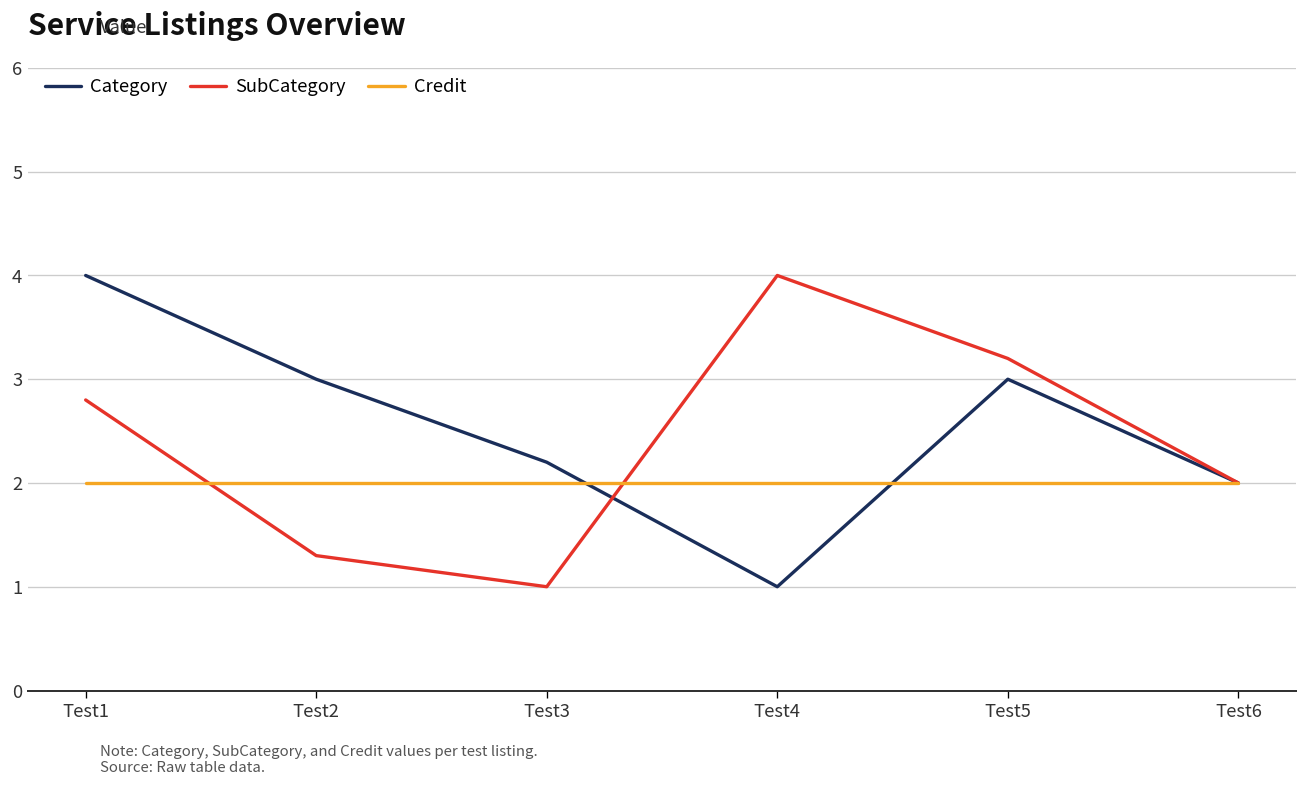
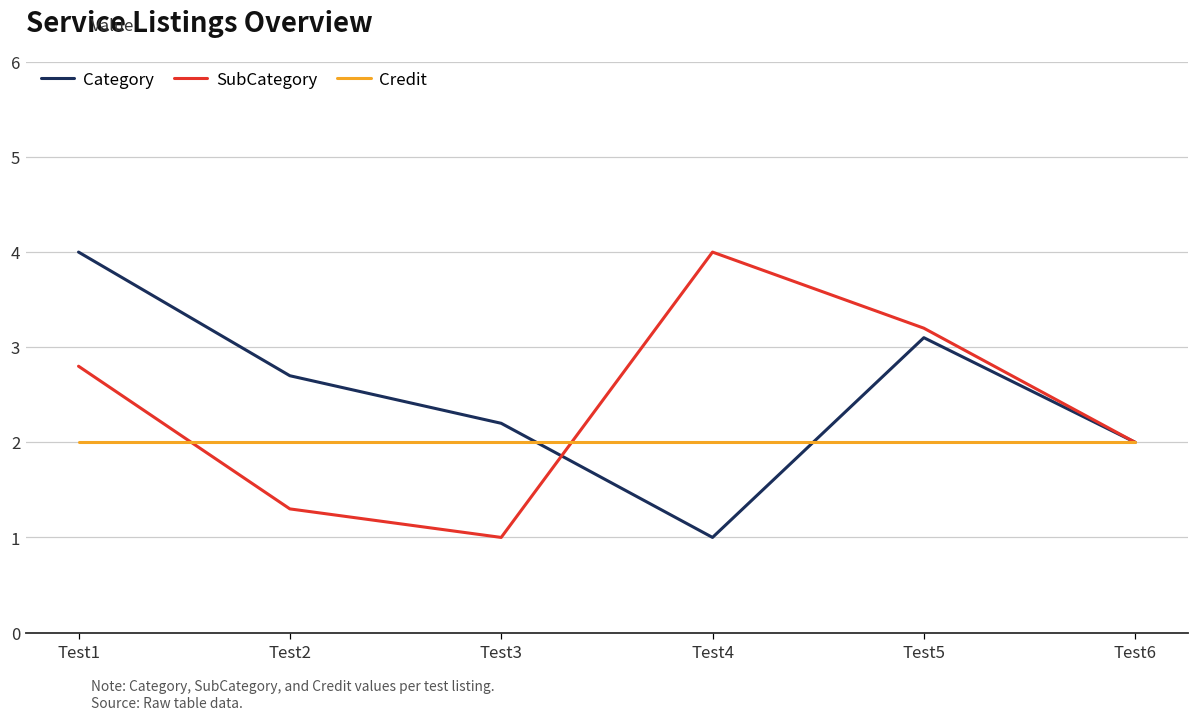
Category, Test2: 3.0 -> 2.7
Category, Test5: 3.0 -> 3.1
